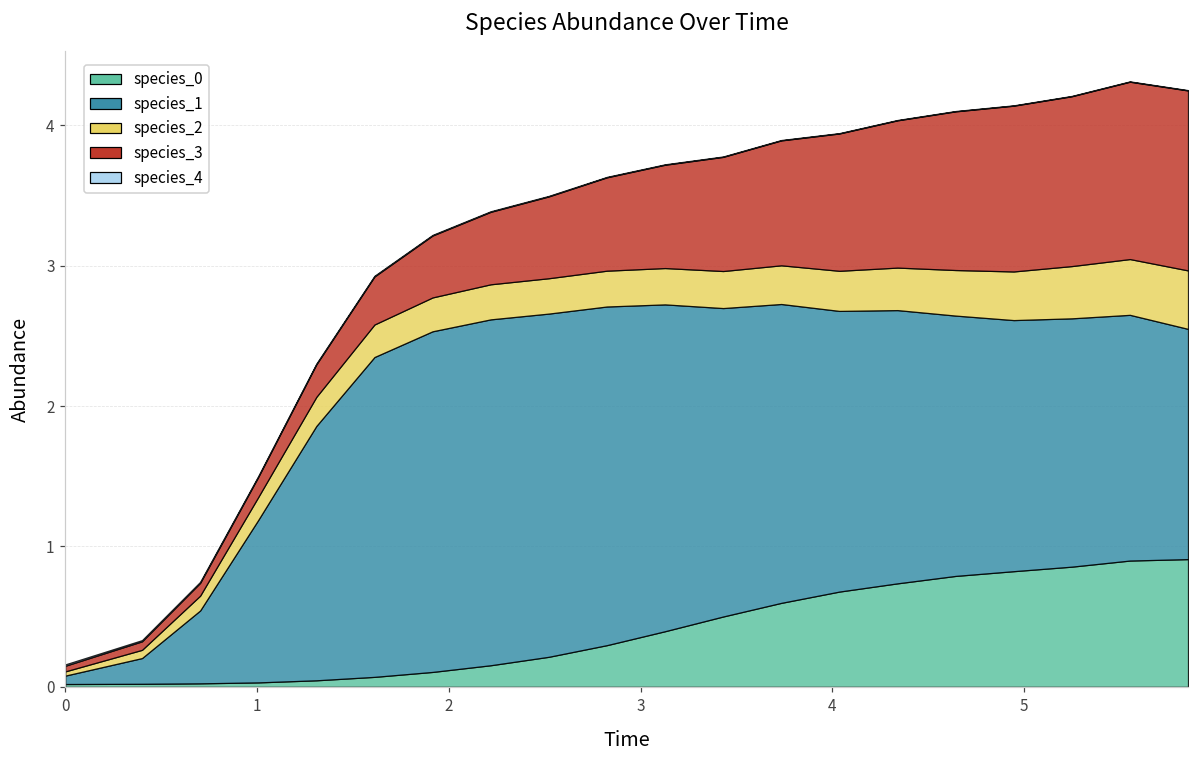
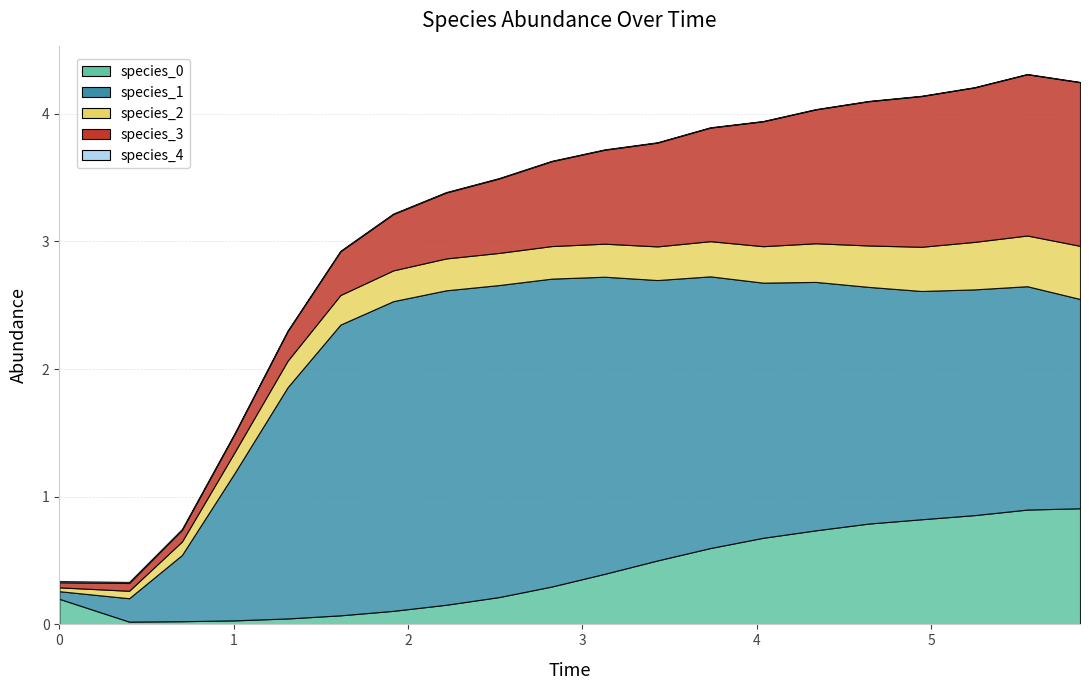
species_0, 0: 0.02 -> 0.20
